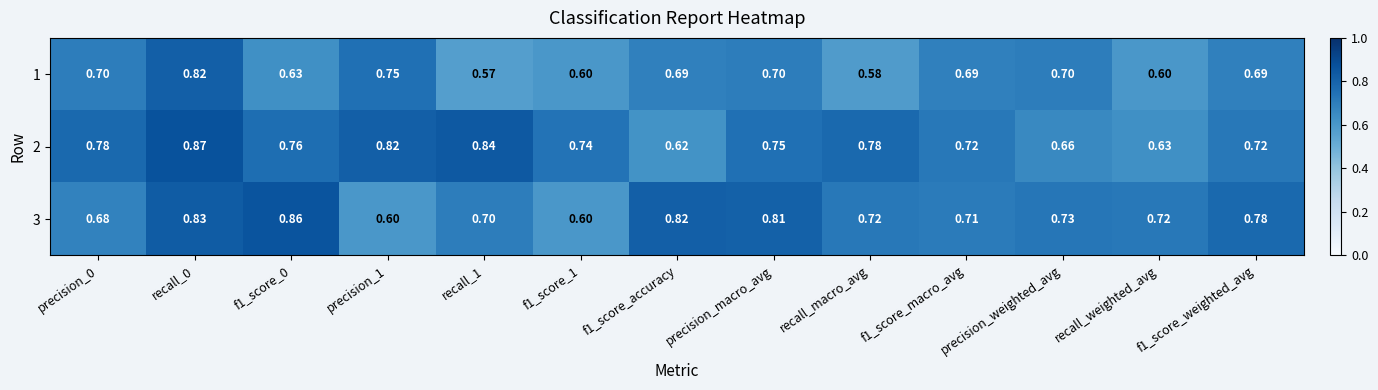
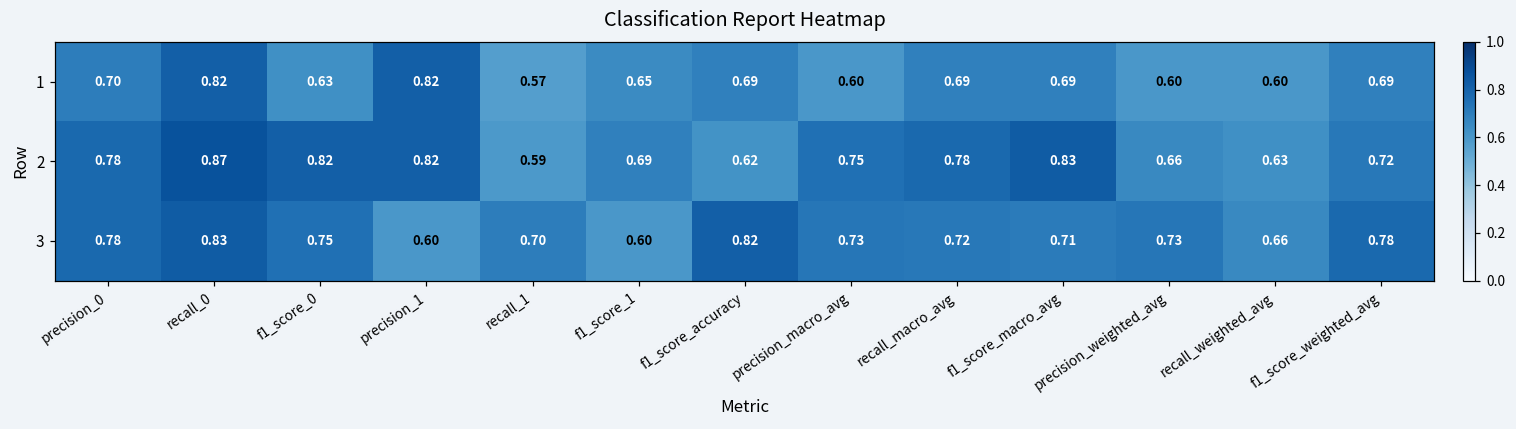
1, precision_1: 0.75 -> 0.82
1, f1_score_1: 0.60 -> 0.65
1, precision_macro_avg: 0.70 -> 0.60
1, recall_macro_avg: 0.58 -> 0.69
1, precision_weighted_avg: 0.70 -> 0.60
2, f1_score_0: 0.76 -> 0.82
2, recall_1: 0.84 -> 0.59
2, f1_score_1: 0.74 -> 0.69
2, f1_score_macro_avg: 0.72 -> 0.83
3, precision_0: 0.68 -> 0.78
3, f1_score_0: 0.86 -> 0.75
3, precision_macro_avg: 0.81 -> 0.73
3, recall_weighted_avg: 0.72 -> 0.66
